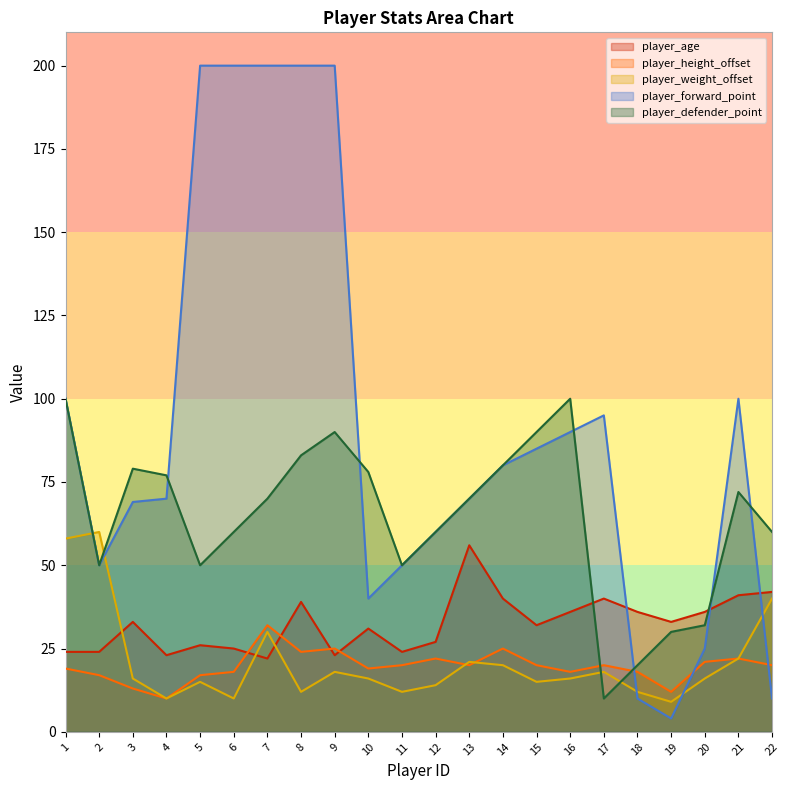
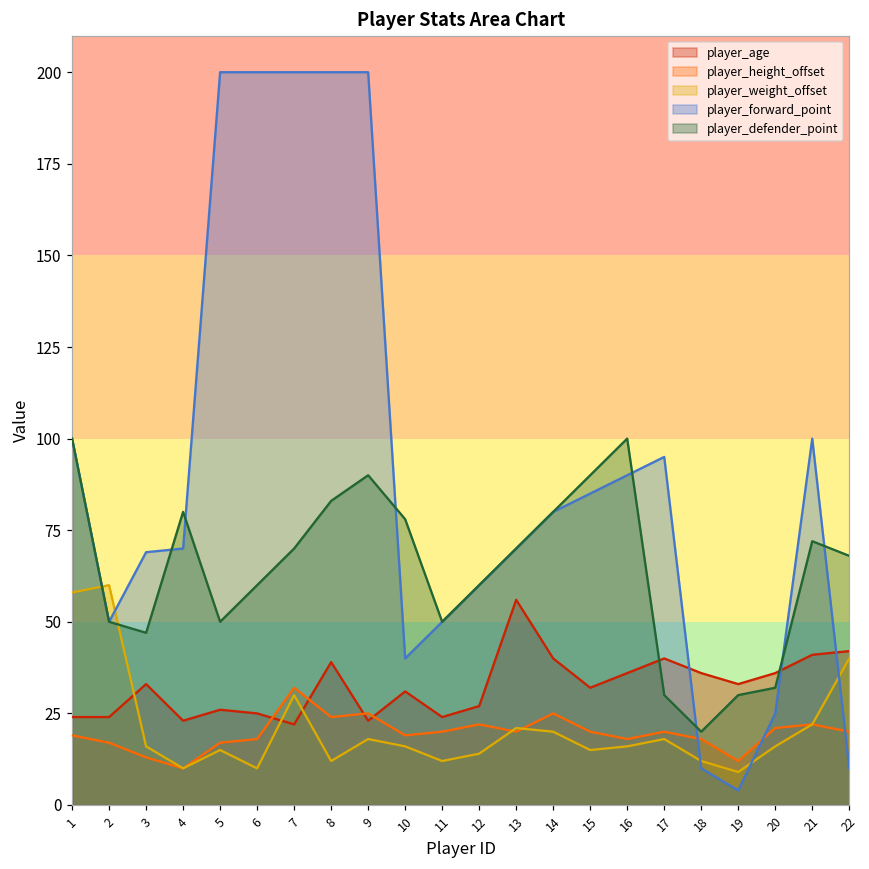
player_defender_point, 3: 79 -> 47
player_defender_point, 4: 77 -> 80
player_defender_point, 17: 10 -> 30
player_defender_point, 22: 60 -> 68
